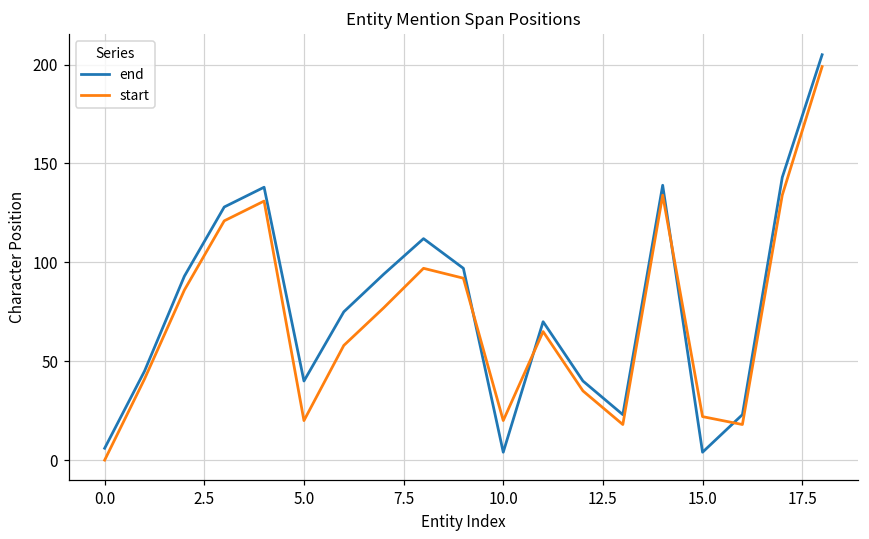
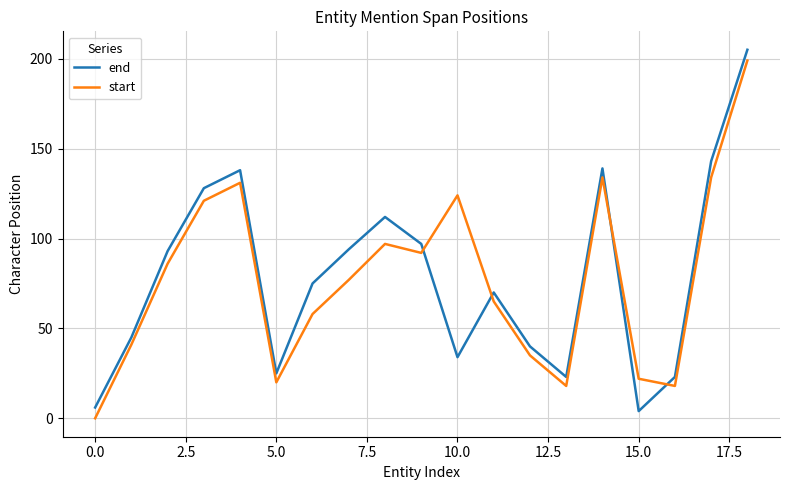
end, 5.0: 40 -> 25
end, 10.0: 4 -> 34
start, 10.0: 20 -> 124
